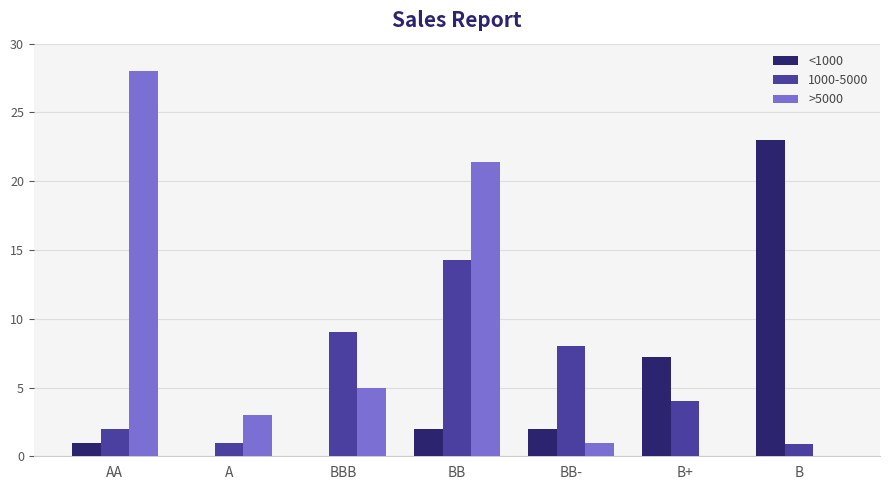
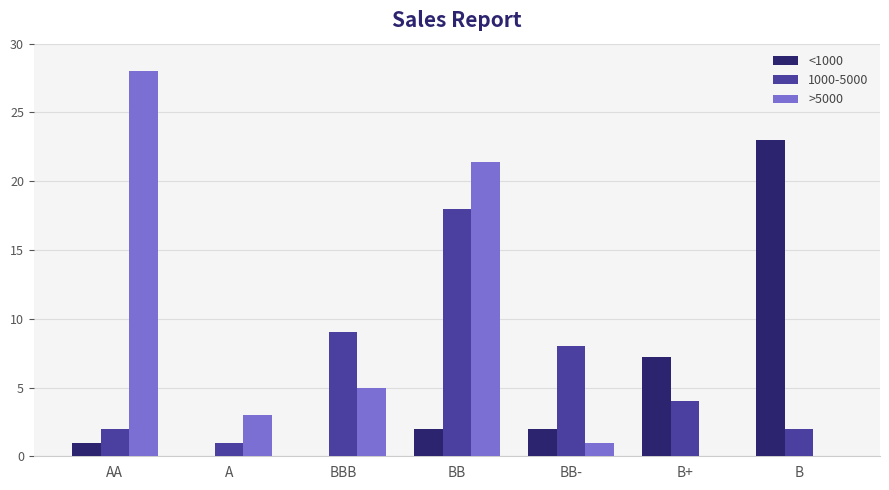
1000-5000, BB: 14.3 -> 18.0
1000-5000, B: 0.9 -> 2.0
